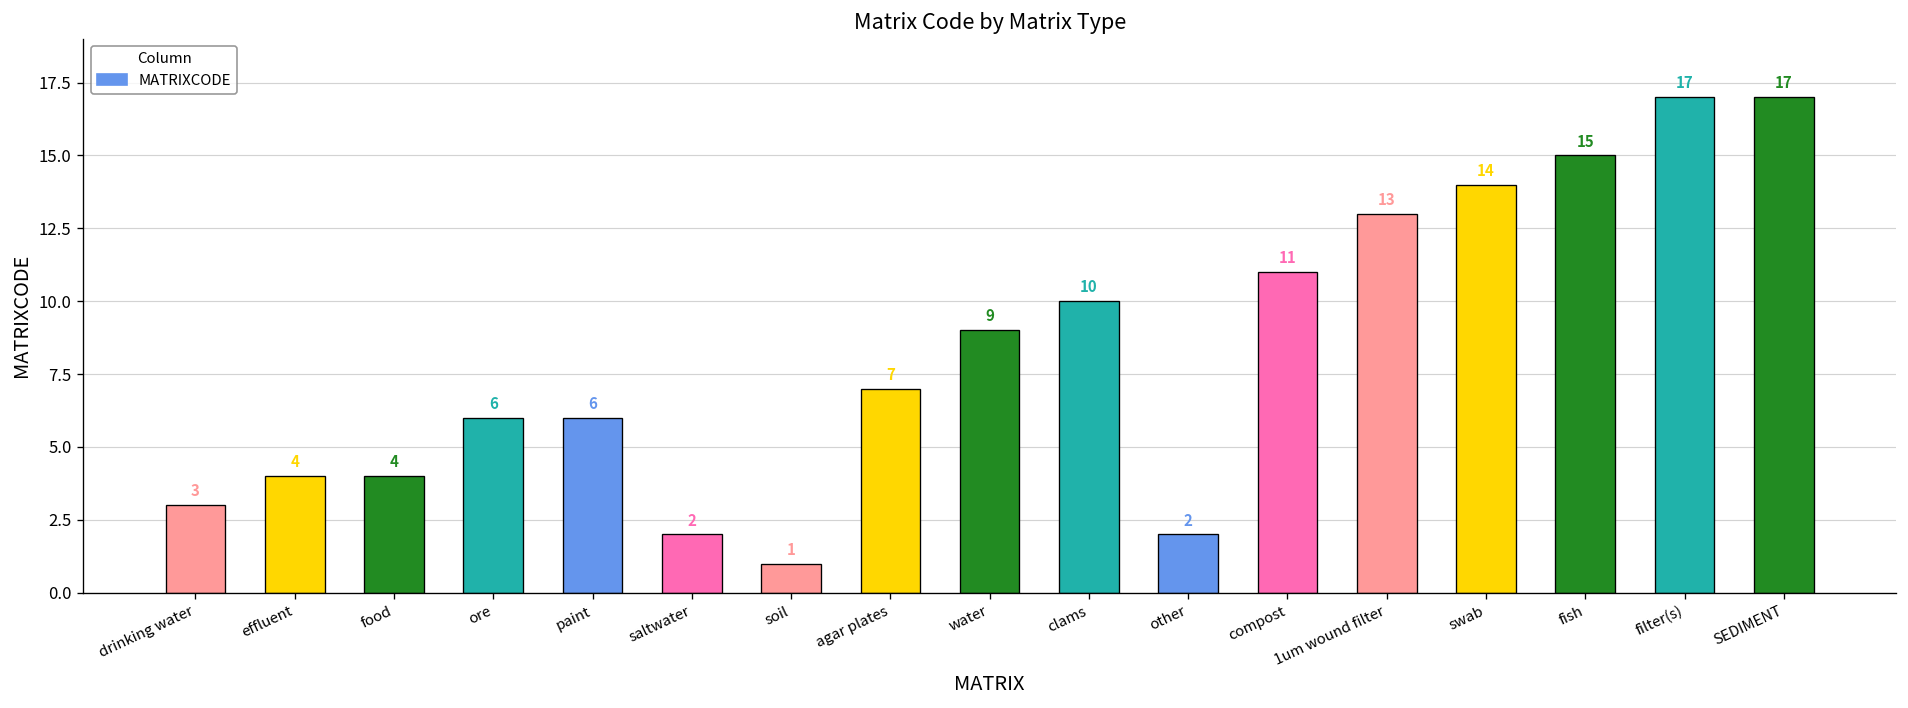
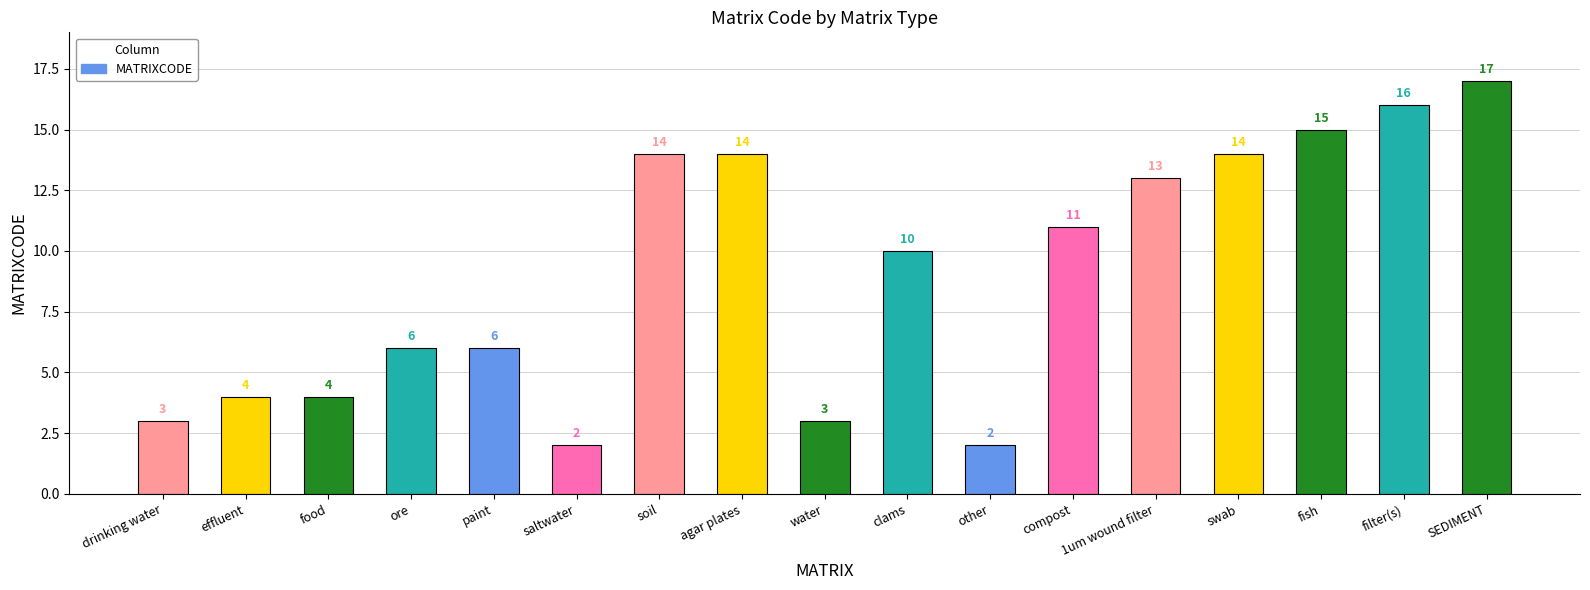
soil: 1 -> 14
agar plates: 7 -> 14
water: 9 -> 3
filter(s): 17 -> 16
